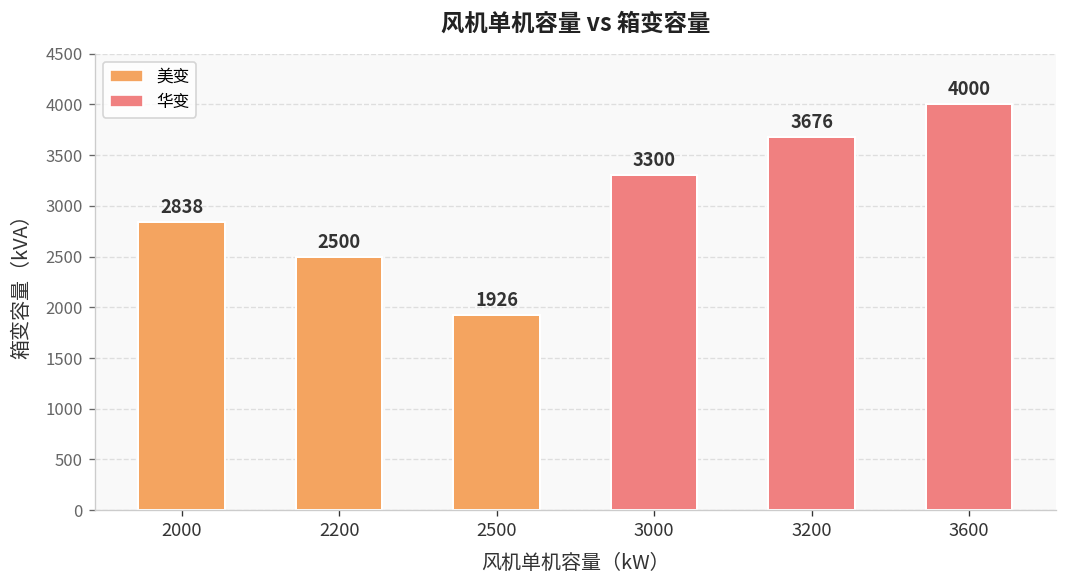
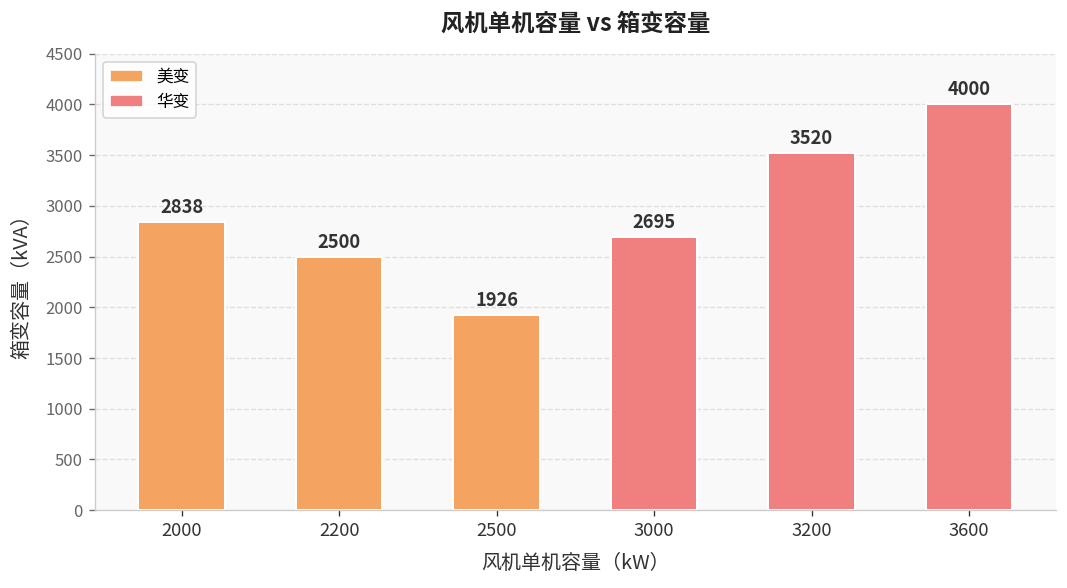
3000: 3300 -> 2695
3200: 3676 -> 3520
